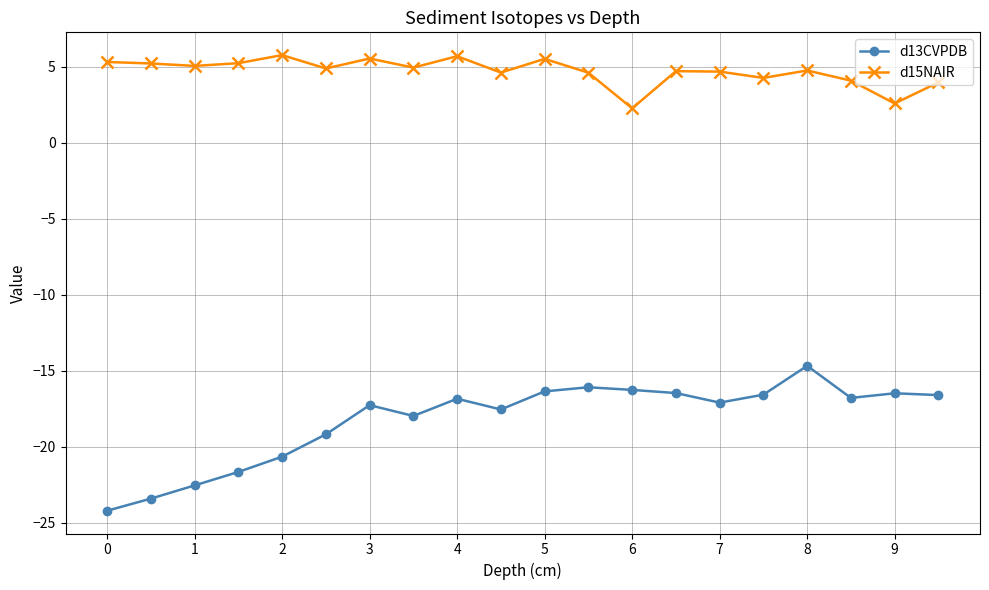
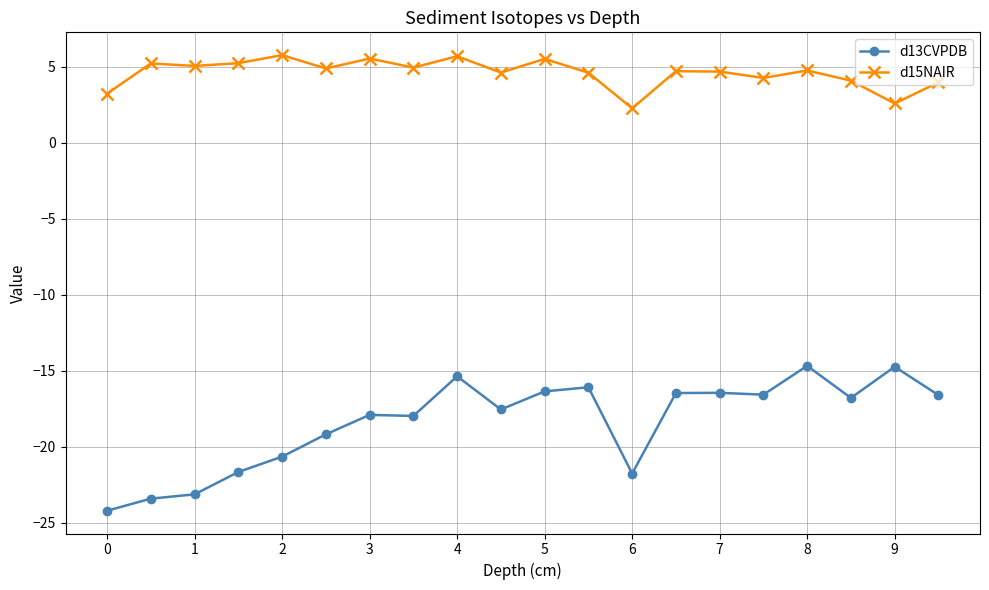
d15NAIR, 0: 5.3 -> 3.2
d13CVPDB, 1: -22.5 -> -23.1
d13CVPDB, 3: -17.3 -> -17.9
d13CVPDB, 4: -16.8 -> -15.4
d13CVPDB, 6: -16.2 -> -21.7
d13CVPDB, 7: -17.1 -> -16.4
d13CVPDB, 9: -16.5 -> -14.7
